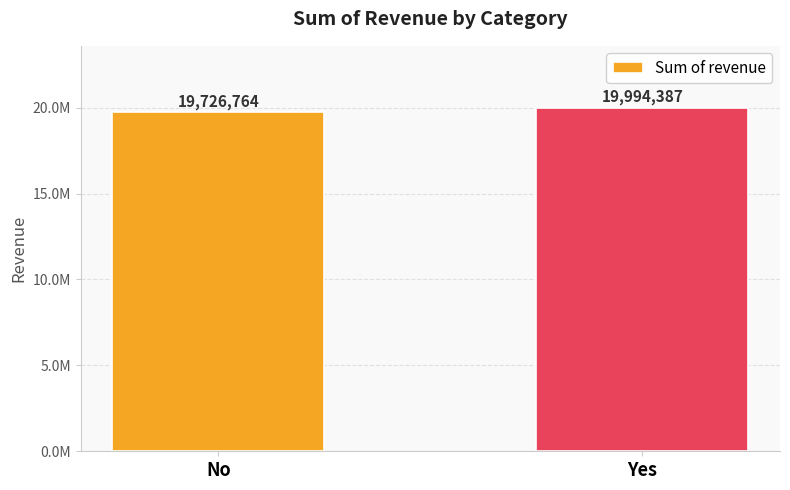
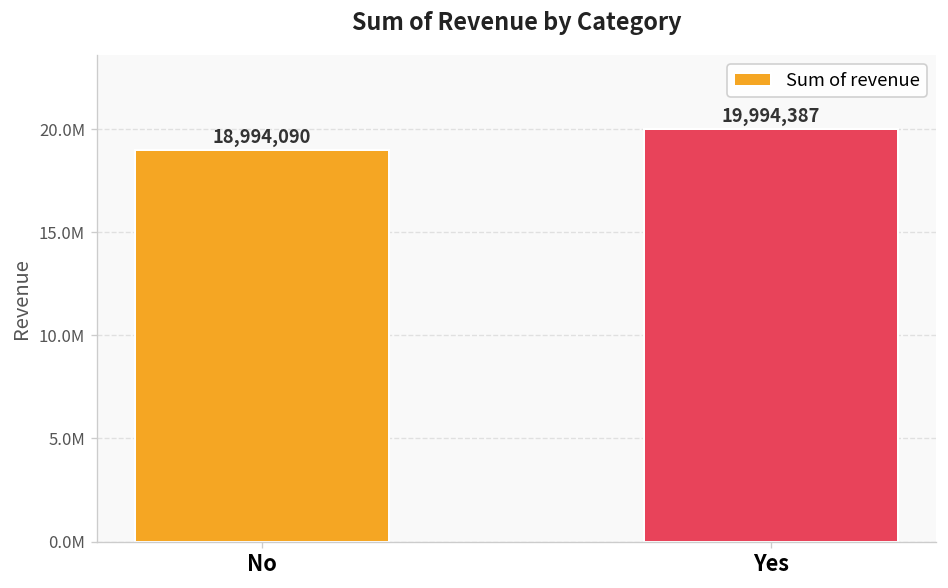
No: 19,726,764 -> 18,994,090
